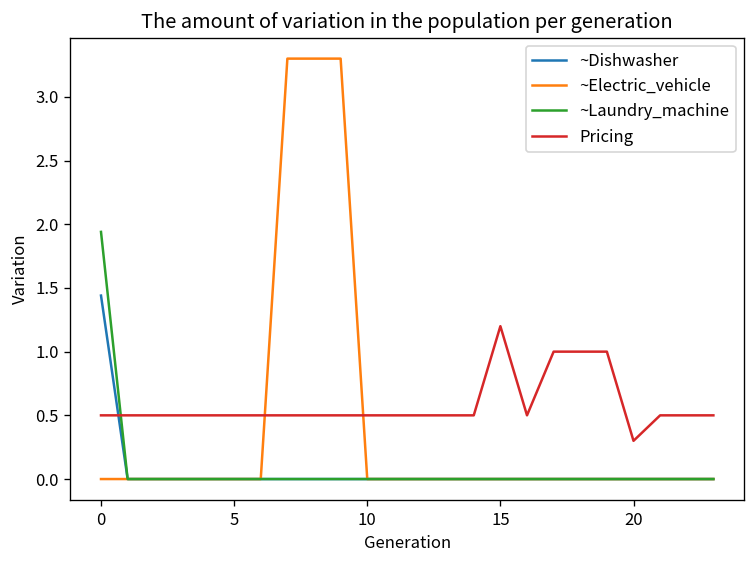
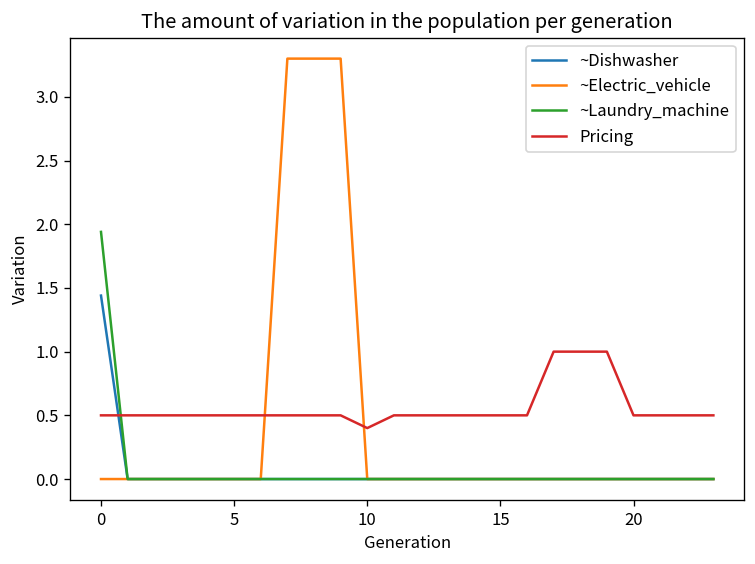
Pricing, 10: 0.5 -> 0.4
Pricing, 15: 1.2 -> 0.5
Pricing, 20: 0.3 -> 0.5
